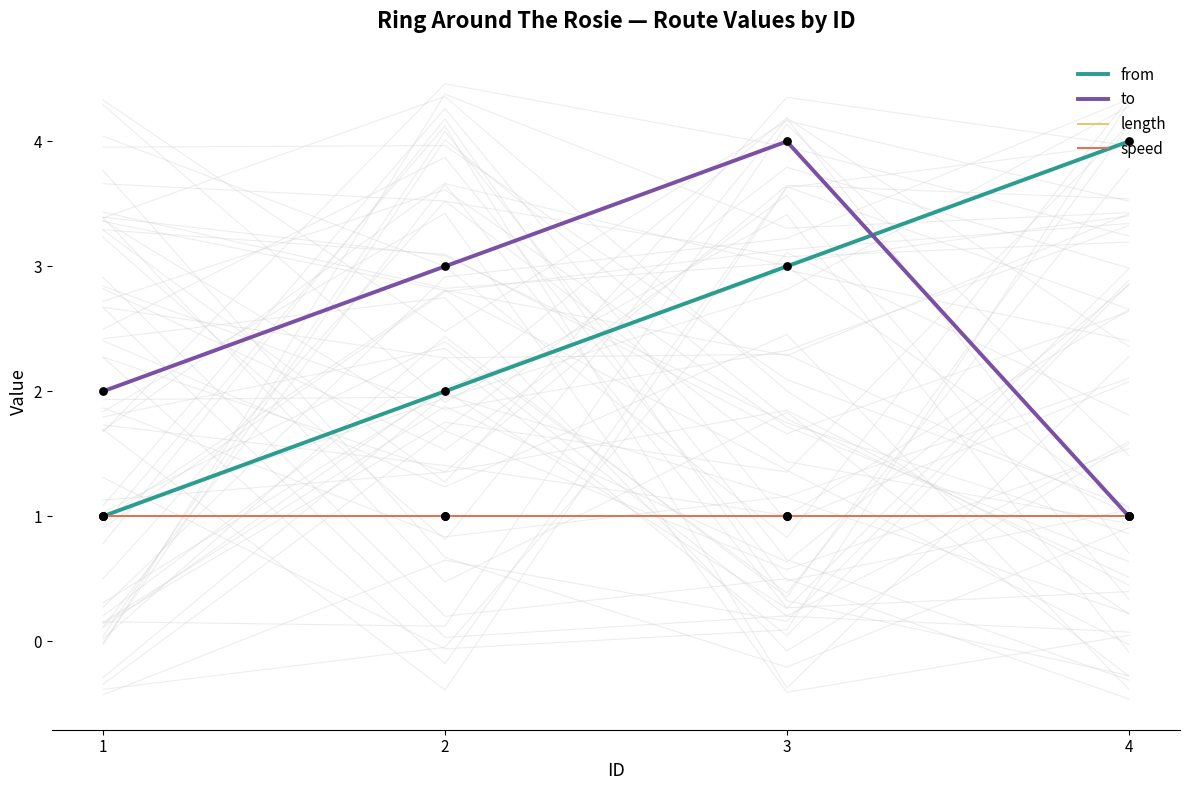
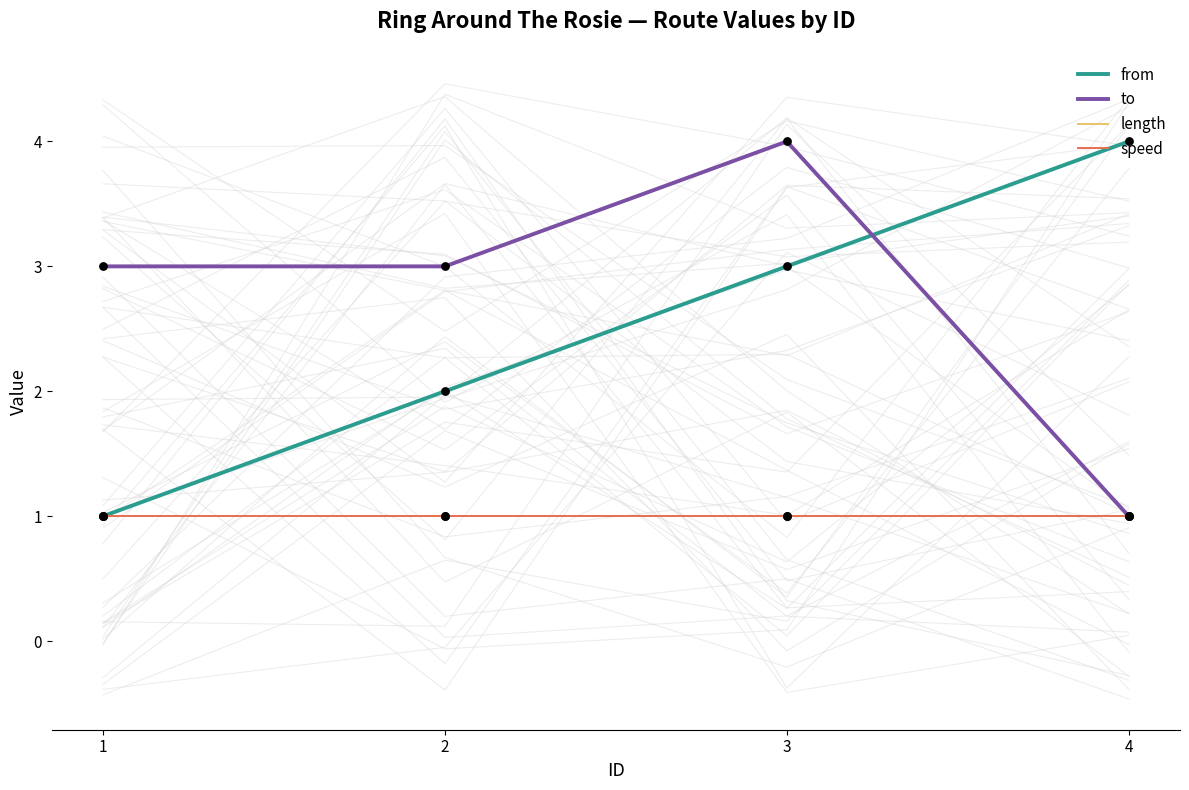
to, 1: 2 -> 3
